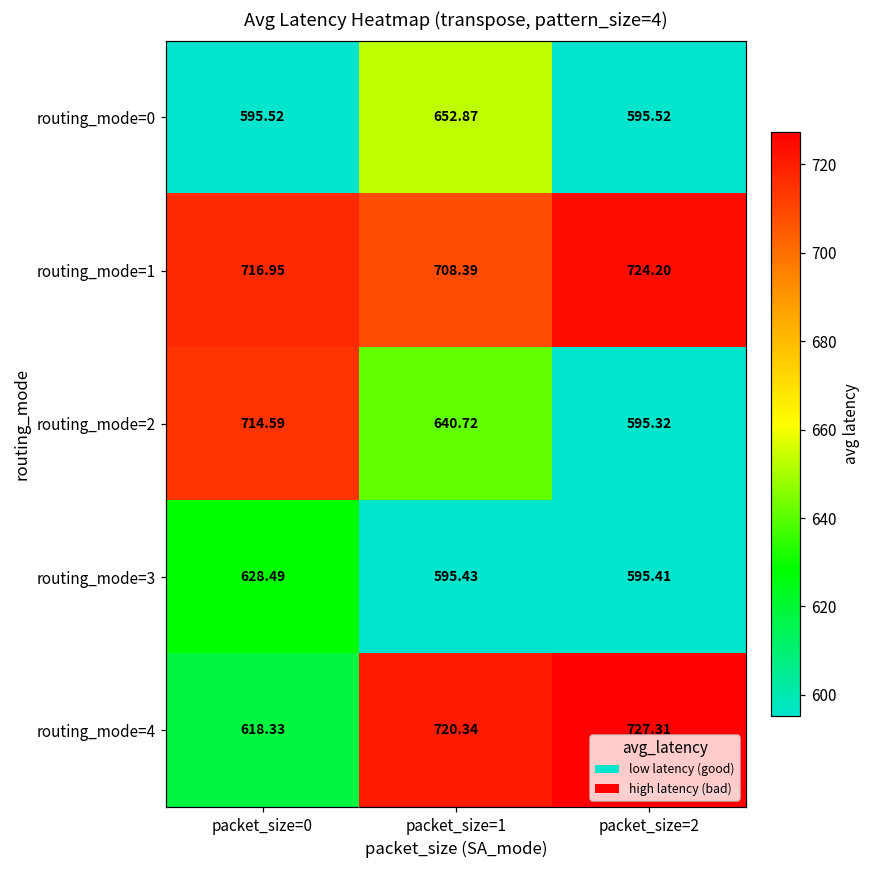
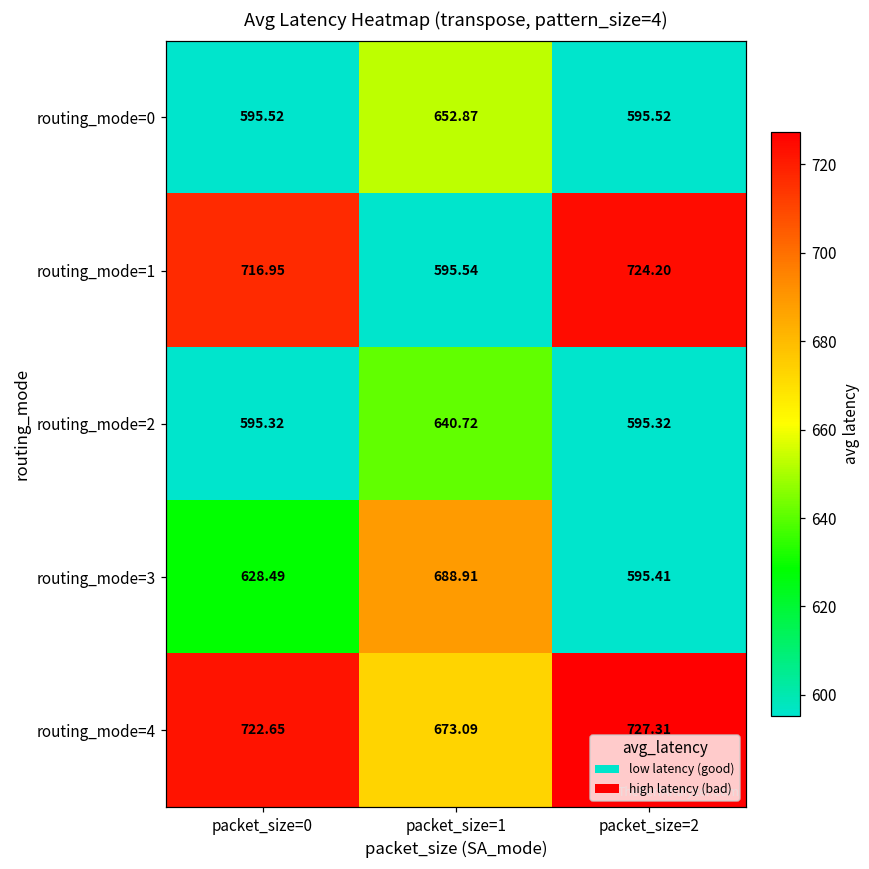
routing_mode=1, packet_size=1: 708.39 -> 595.54
routing_mode=2, packet_size=0: 714.59 -> 595.32
routing_mode=3, packet_size=1: 595.43 -> 688.91
routing_mode=4, packet_size=0: 618.33 -> 722.65
routing_mode=4, packet_size=1: 720.34 -> 673.09
